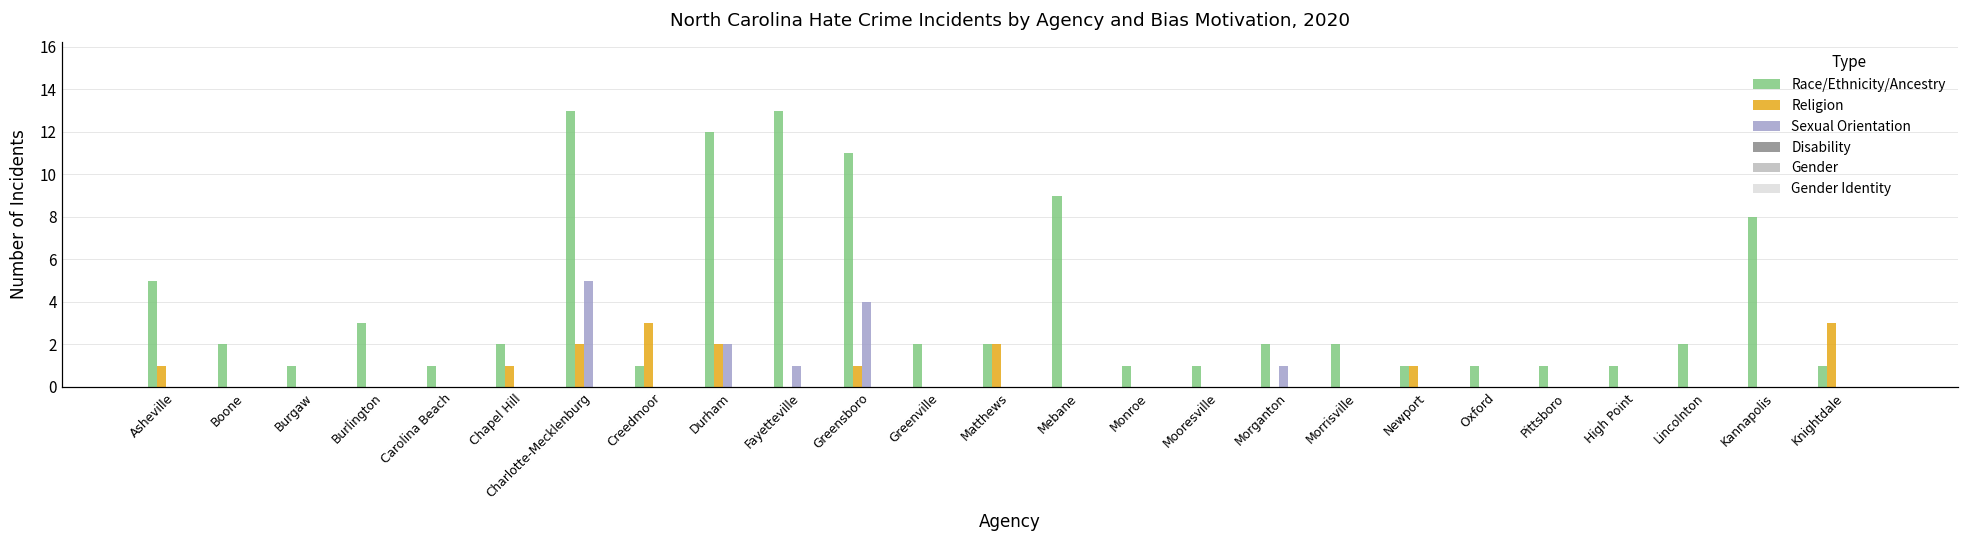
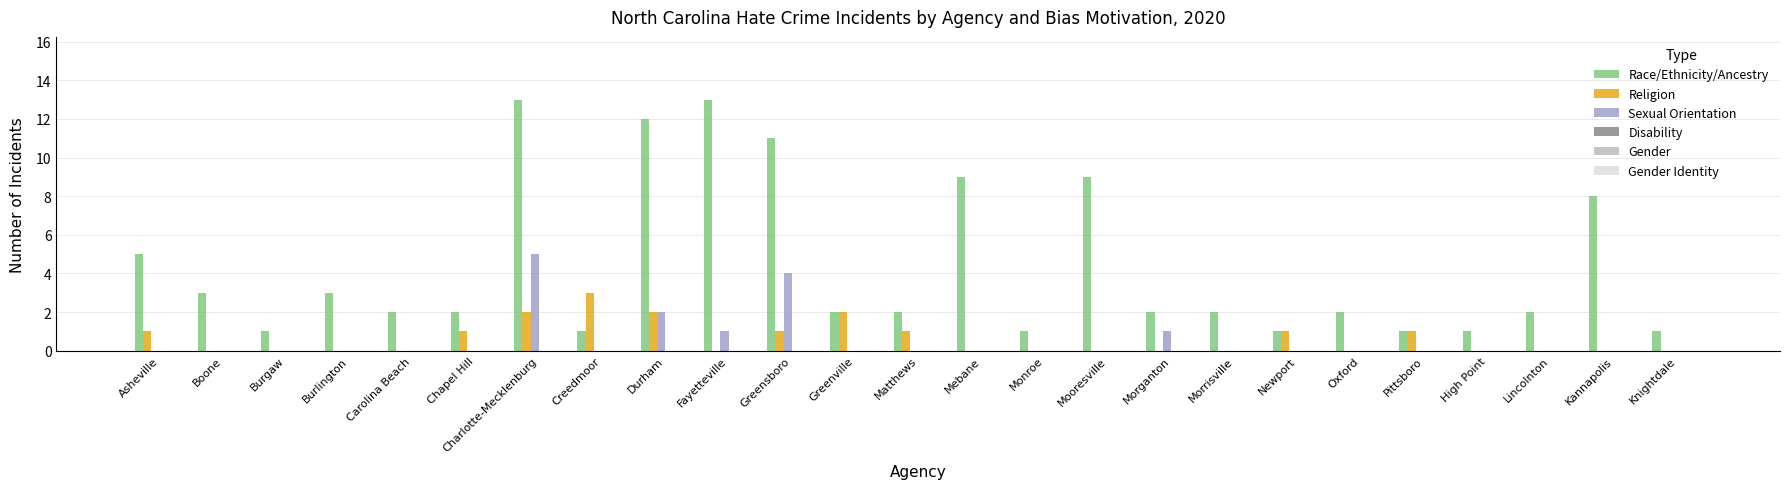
Race/Ethnicity/Ancestry, Boone: 2 -> 3
Race/Ethnicity/Ancestry, Carolina Beach: 1 -> 2
Religion, Greenville: 0 -> 2
Religion, Matthews: 2 -> 1
Race/Ethnicity/Ancestry, Mooresville: 1 -> 9
Race/Ethnicity/Ancestry, Oxford: 1 -> 2
Religion, Pittsboro: 0 -> 1
Religion, Knightdale: 3 -> 0
